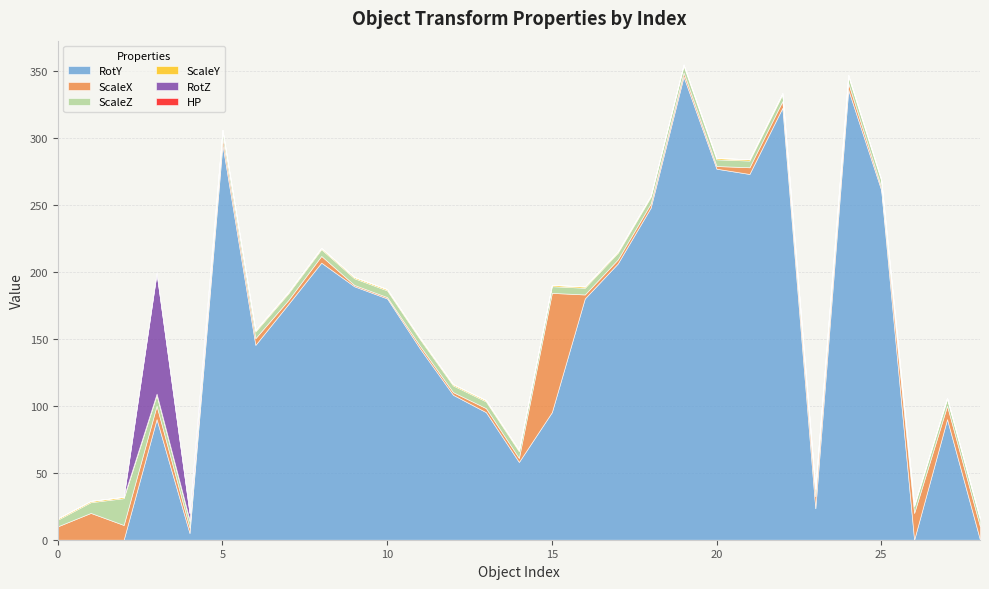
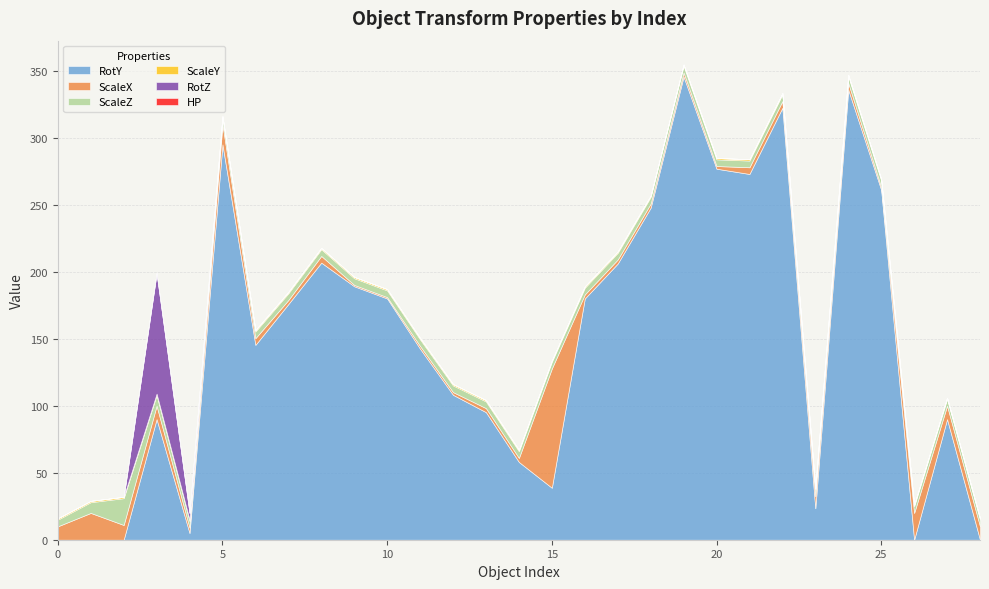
ScaleX, 5: 5 -> 15
RotY, 15: 95 -> 39
